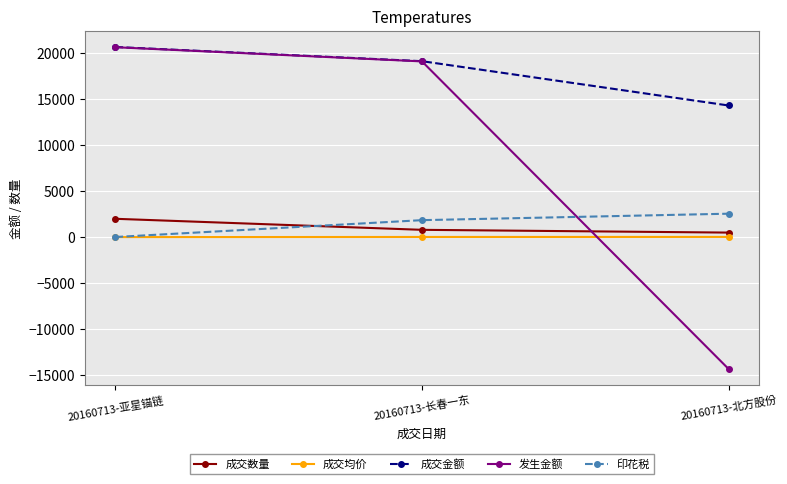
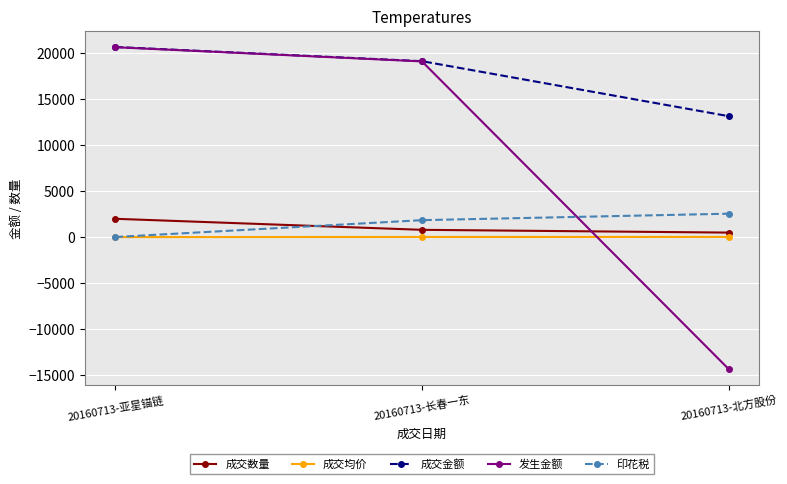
成交金额, 20160713-北方股份: 14000 -> 13000
